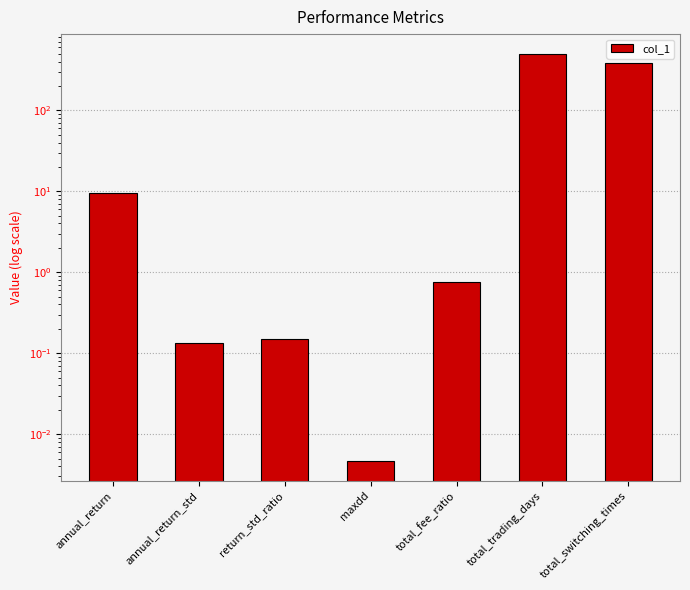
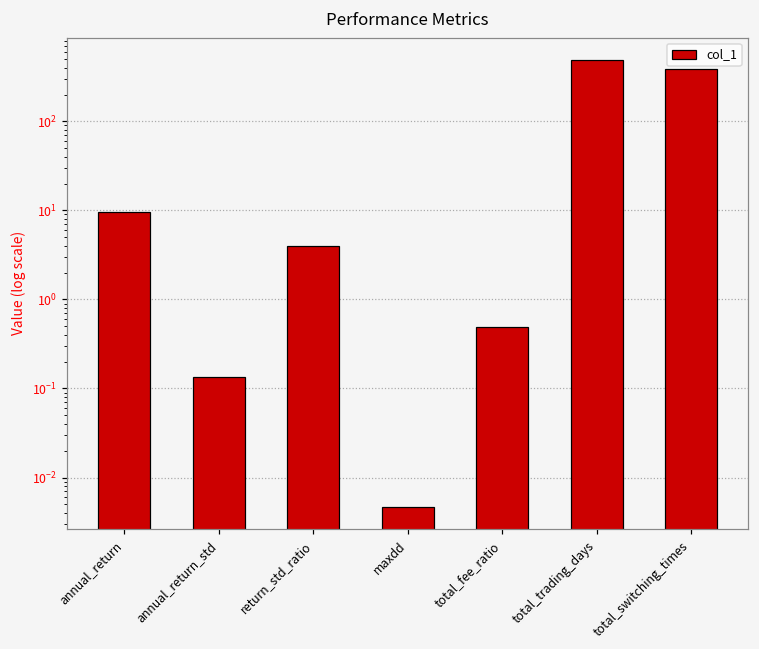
return_std_ratio: 0.15 -> 4
total_fee_ratio: 0.7 -> 0.5
